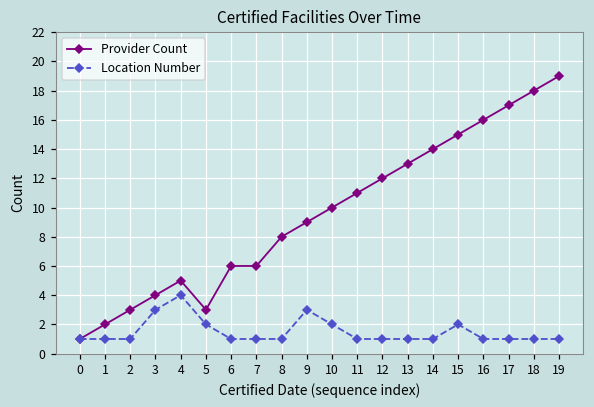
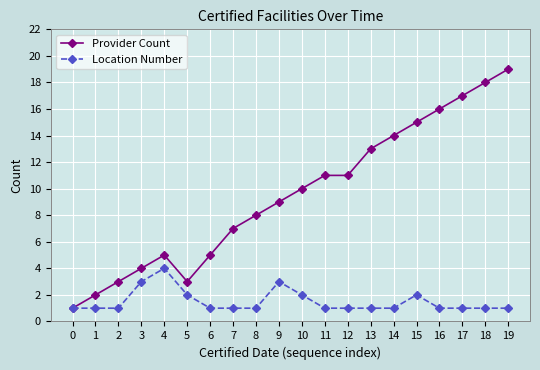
Provider Count, 6: 6 -> 5
Provider Count, 7: 6 -> 7
Provider Count, 12: 12 -> 11
